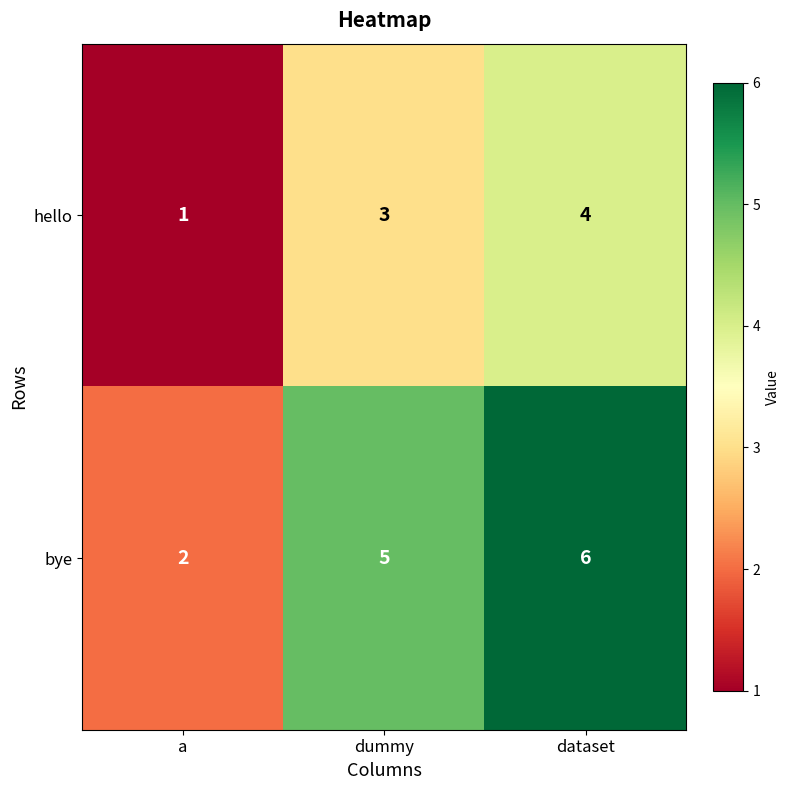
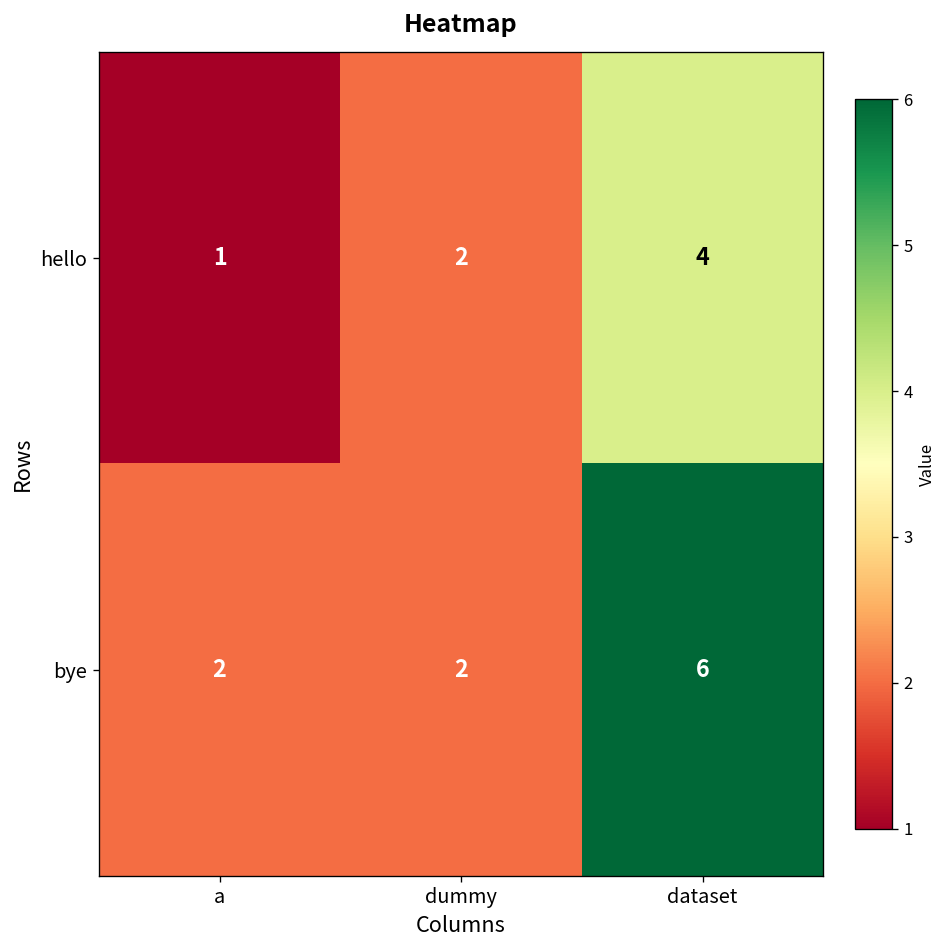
hello, dummy: 3 -> 2
bye, dummy: 5 -> 2
